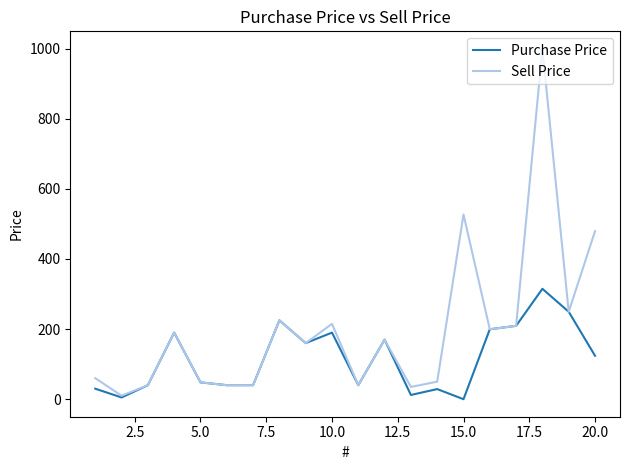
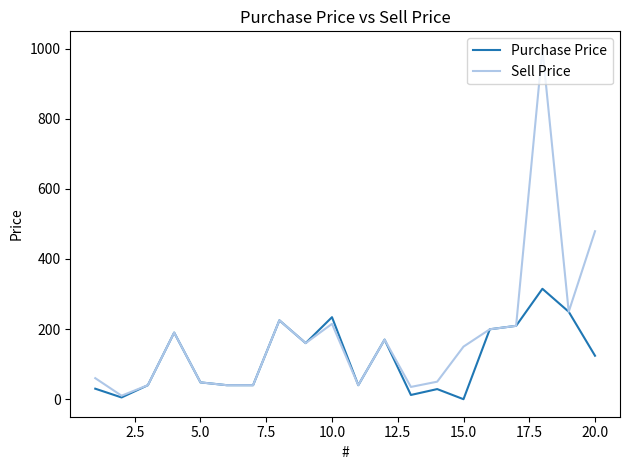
Purchase Price, 10.0: 190 -> 230
Sell Price, 15.0: 530 -> 150
